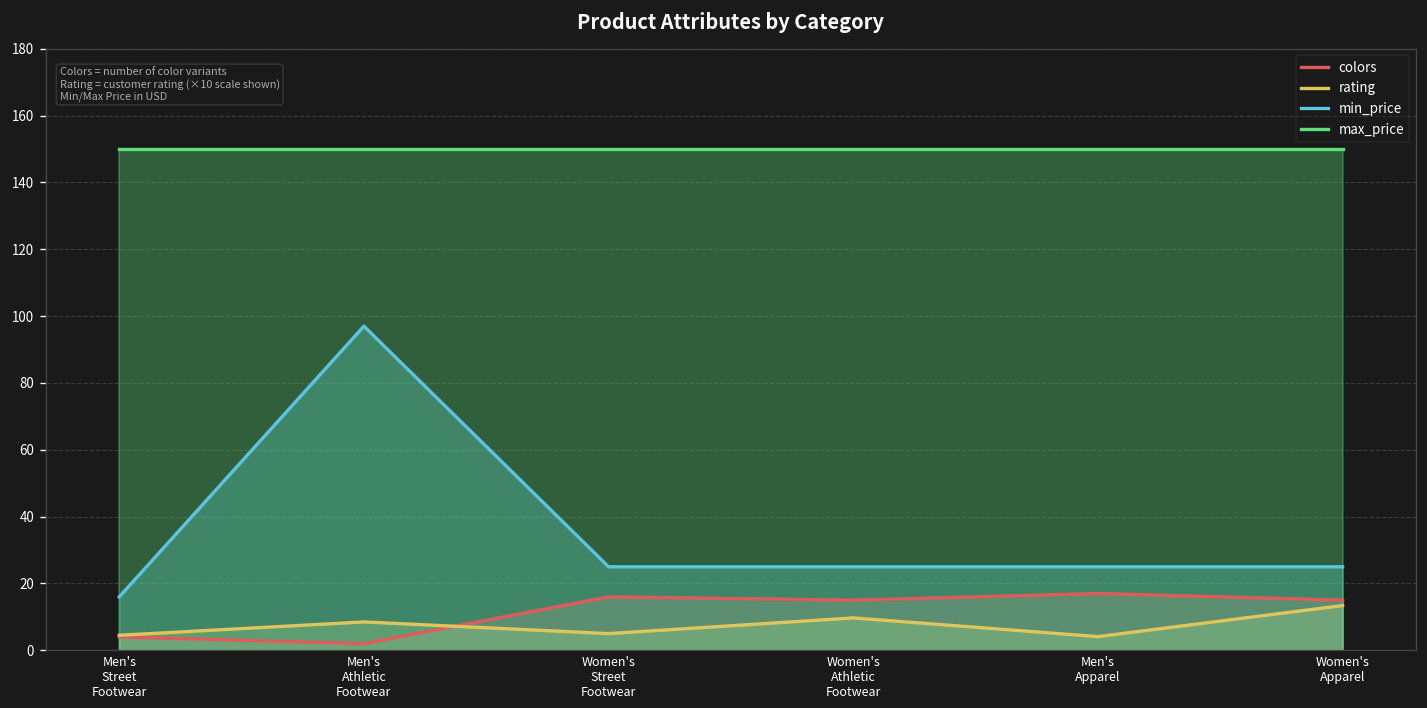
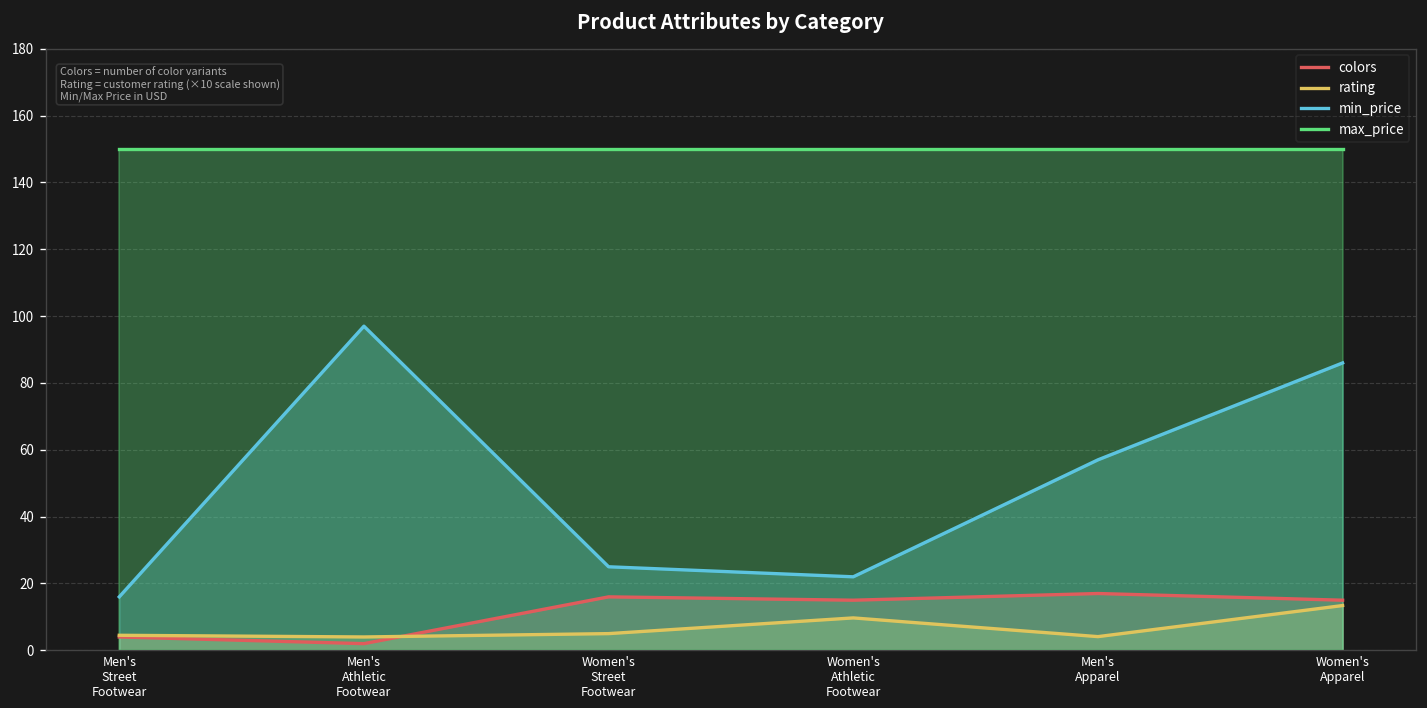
rating, Men's Athletic Footwear: 9 -> 4
min_price, Women's Athletic Footwear: 25 -> 22
min_price, Men's Apparel: 25 -> 57
min_price, Women's Apparel: 25 -> 86
